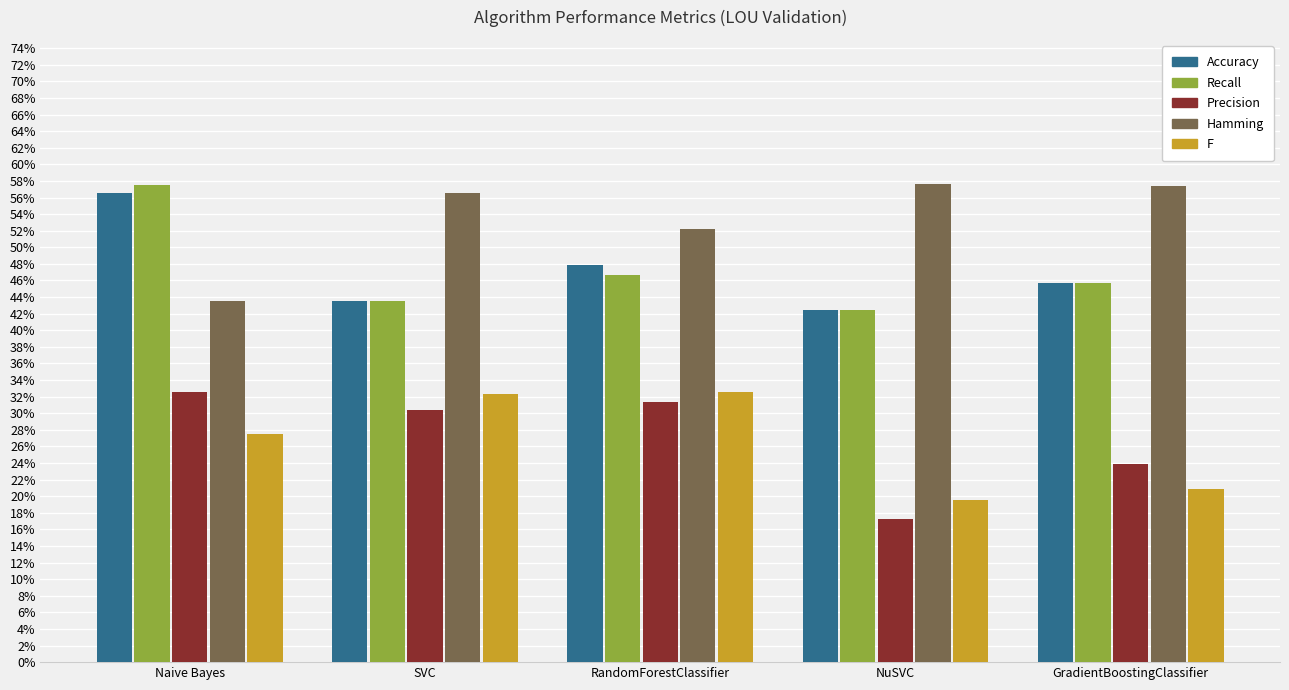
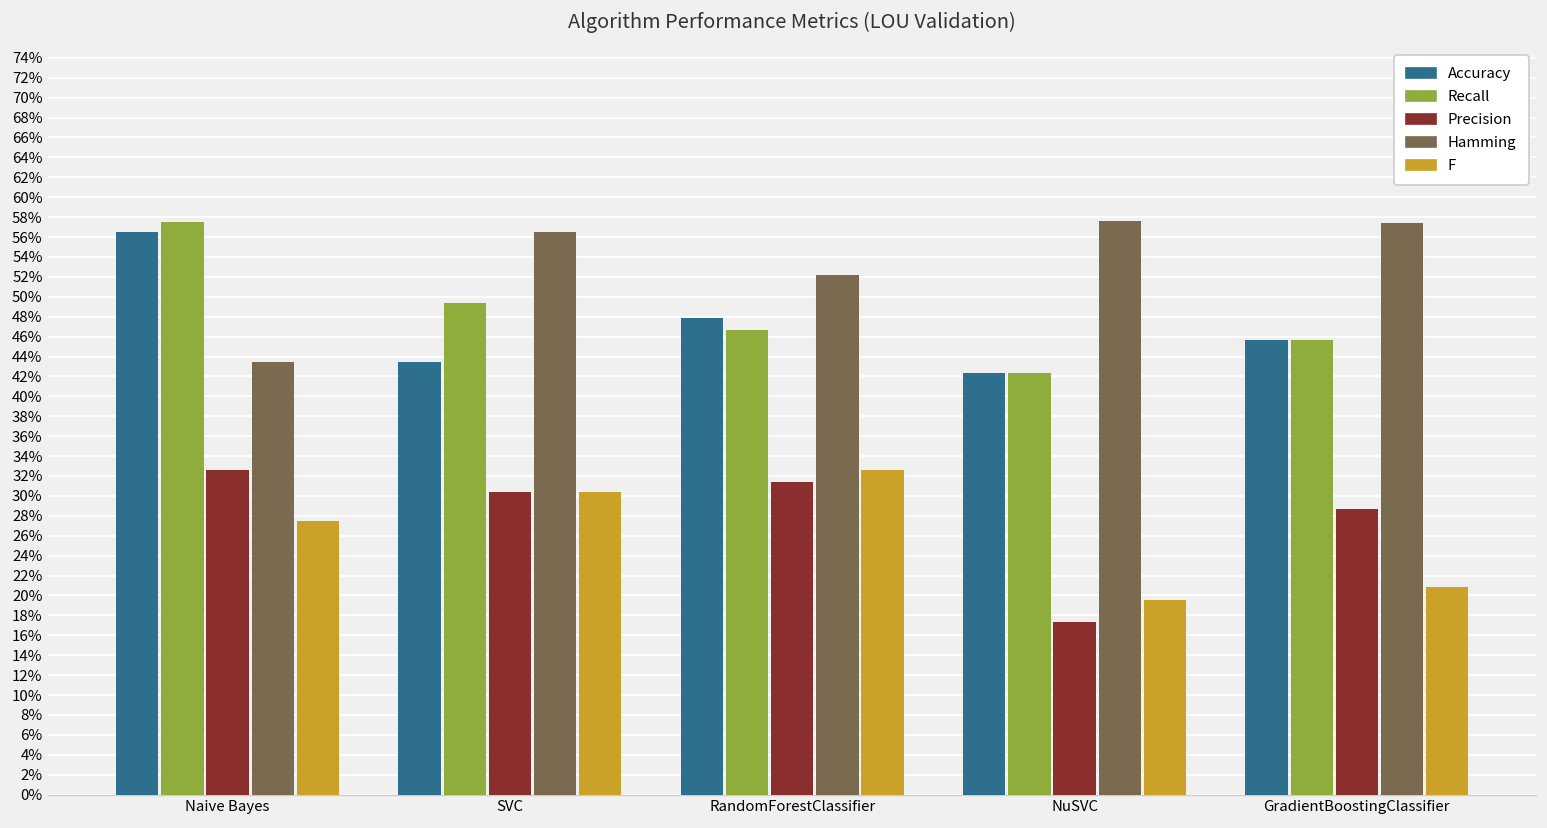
Recall, SVC: 43% -> 49%
F, SVC: 32% -> 30%
Precision, GradientBoostingClassifier: 24% -> 29%
